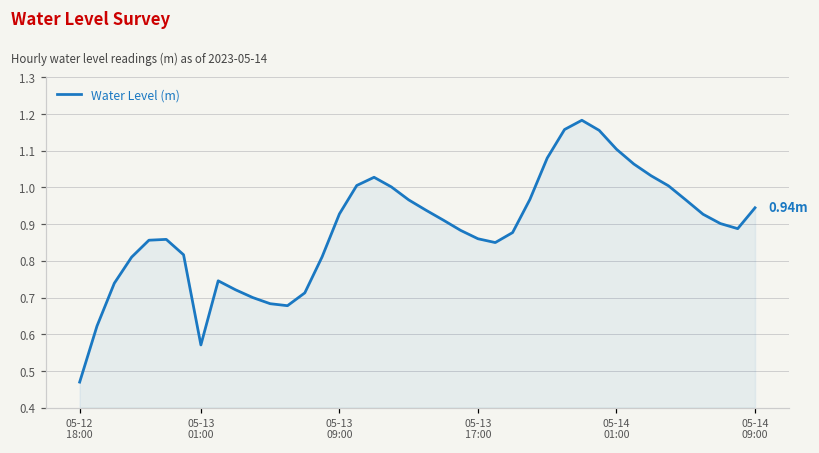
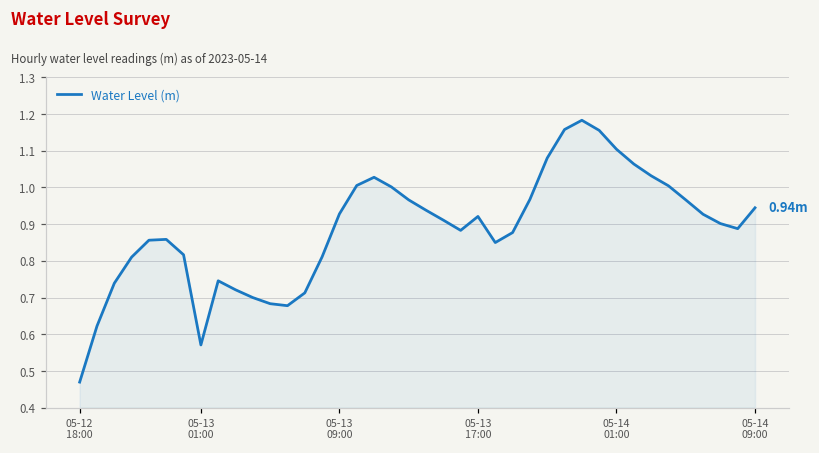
05-13 17:00: 0.86 -> 0.92
